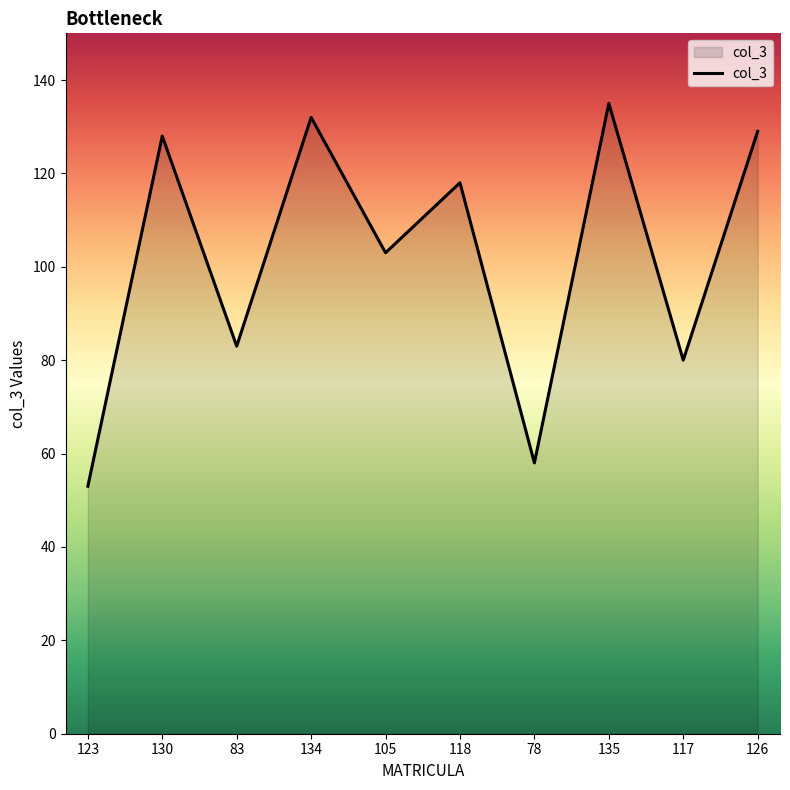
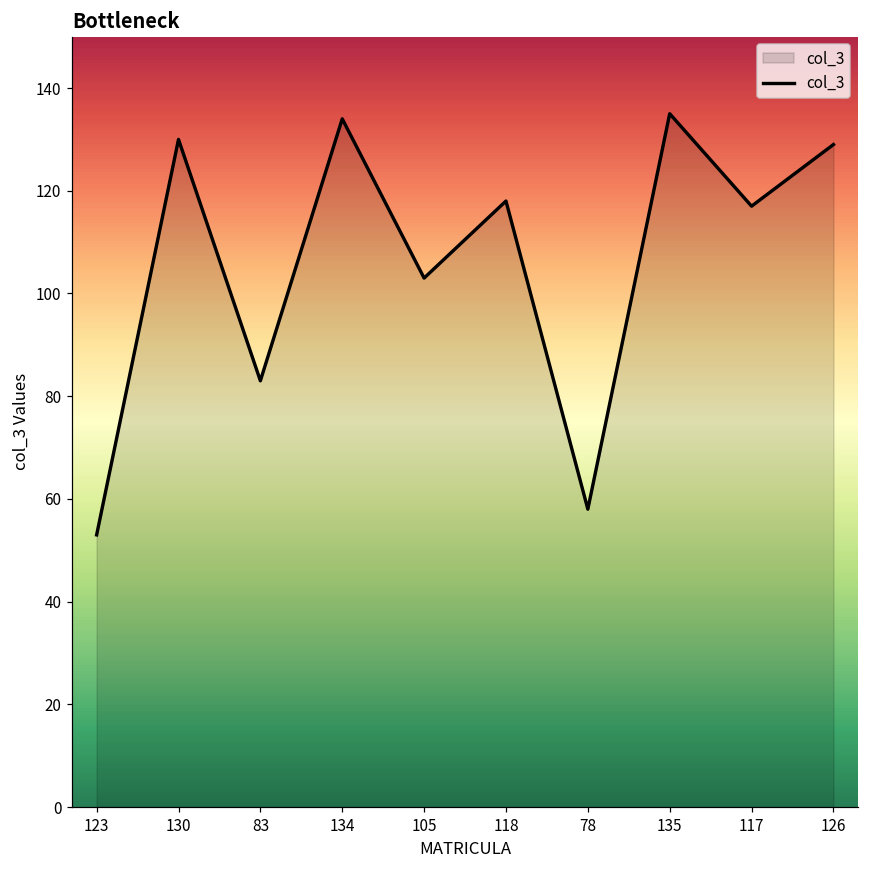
130: 128 -> 130
134: 132 -> 134
117: 80 -> 117
